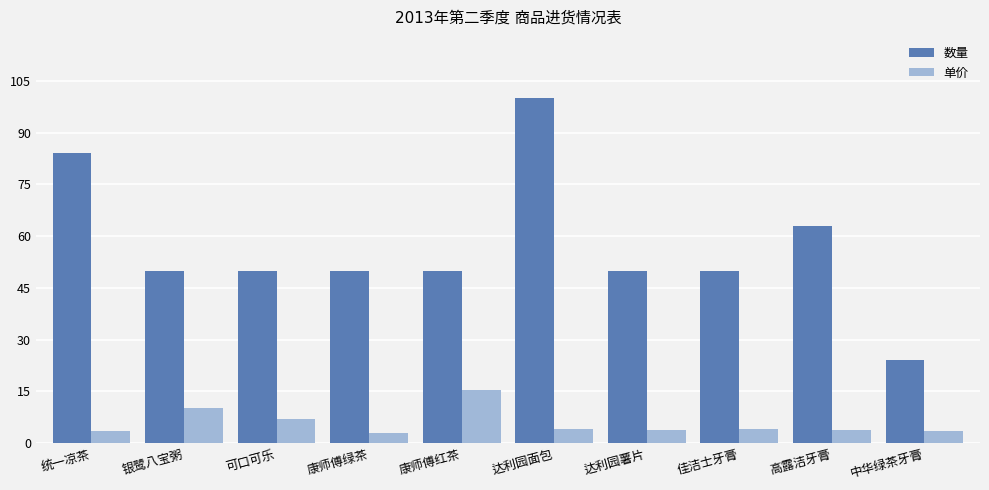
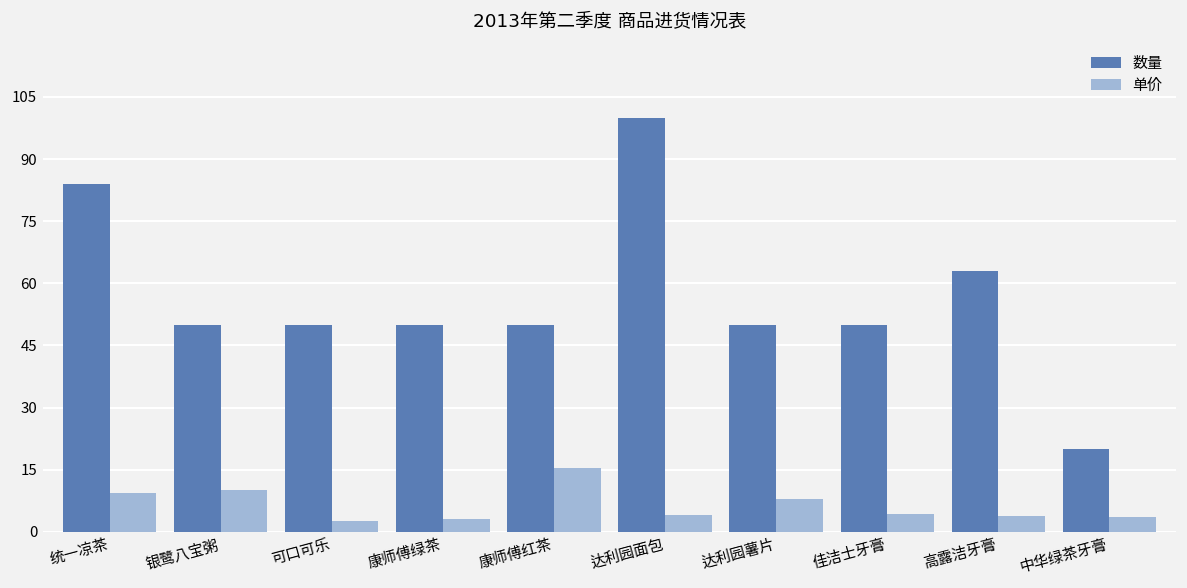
单价, 统一凉茶: 4 -> 9
单价, 可口可乐: 7 -> 3
单价, 达利园薯片: 4 -> 8
数量, 中华绿茶牙膏: 24 -> 20
